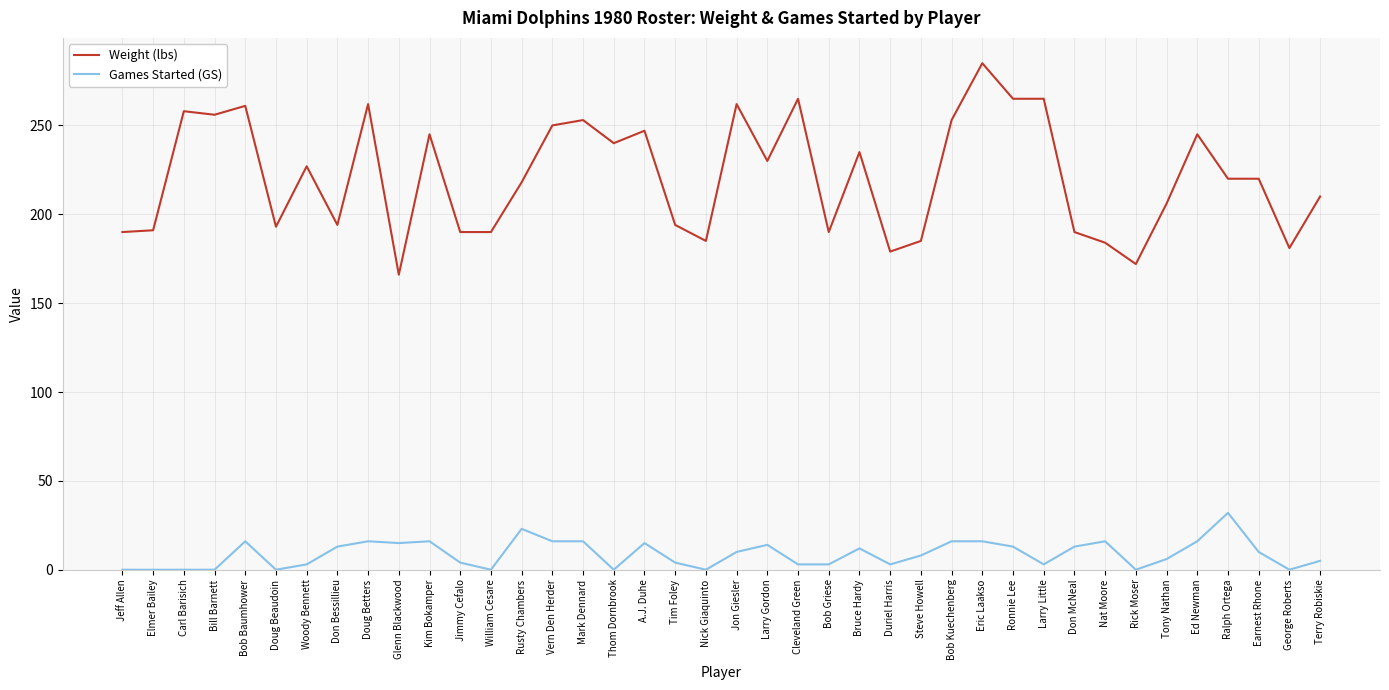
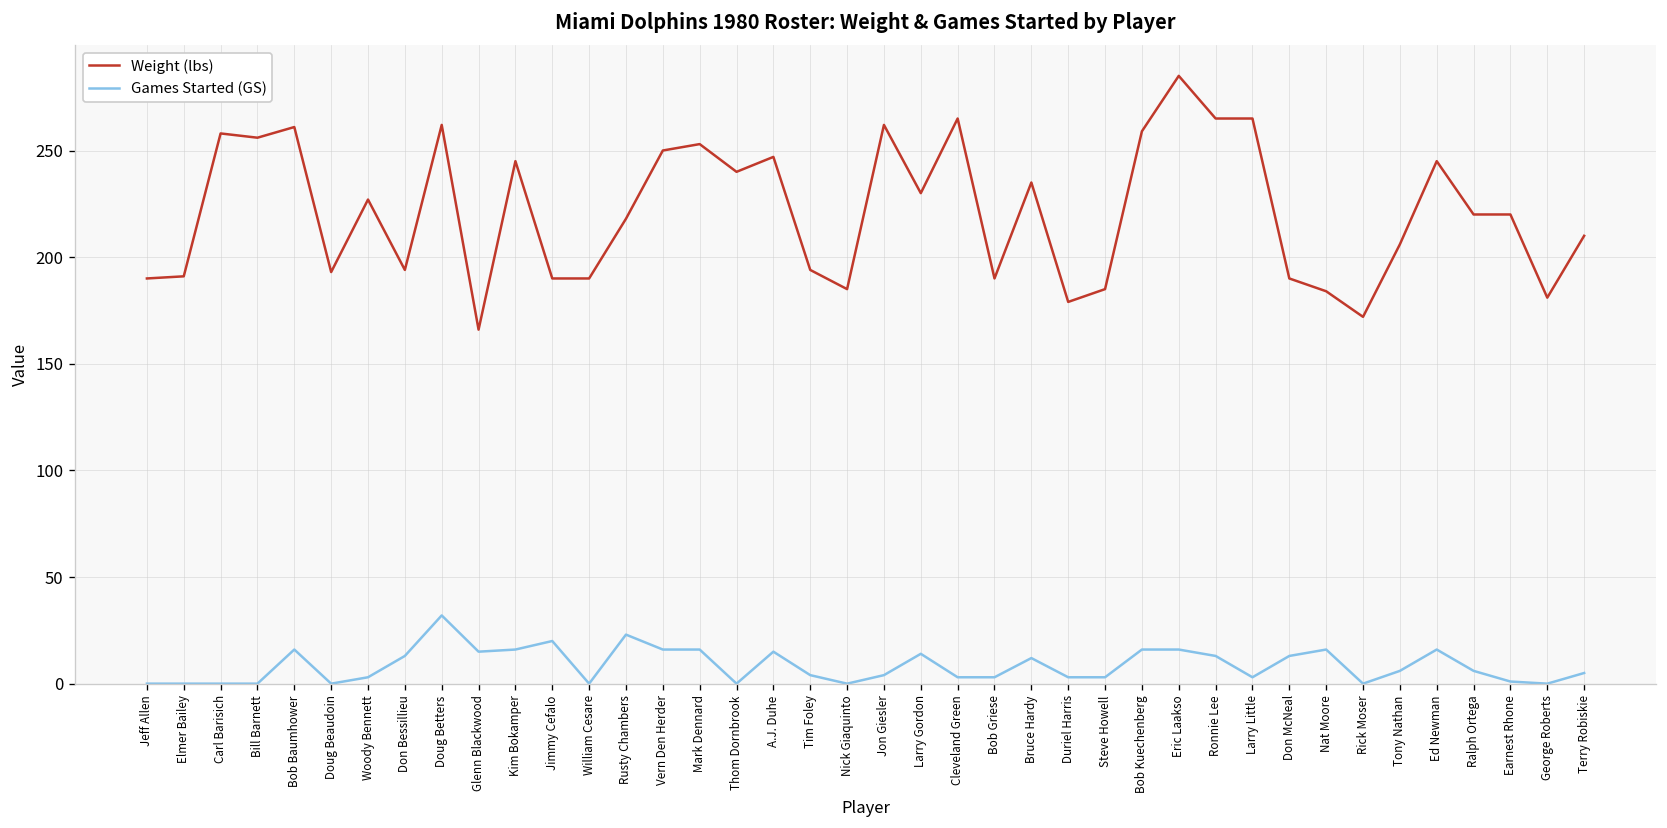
Games Started (GS), Doug Betters: 16 -> 32
Games Started (GS), Jimmy Cefalo: 4 -> 20
Games Started (GS), Jon Giesler: 10 -> 4
Games Started (GS), Steve Howell: 8 -> 3
Weight (lbs), Bob Kuechenberg: 253 -> 259
Games Started (GS), Ralph Ortega: 32 -> 6
Games Started (GS), Earnest Rhone: 10 -> 1
